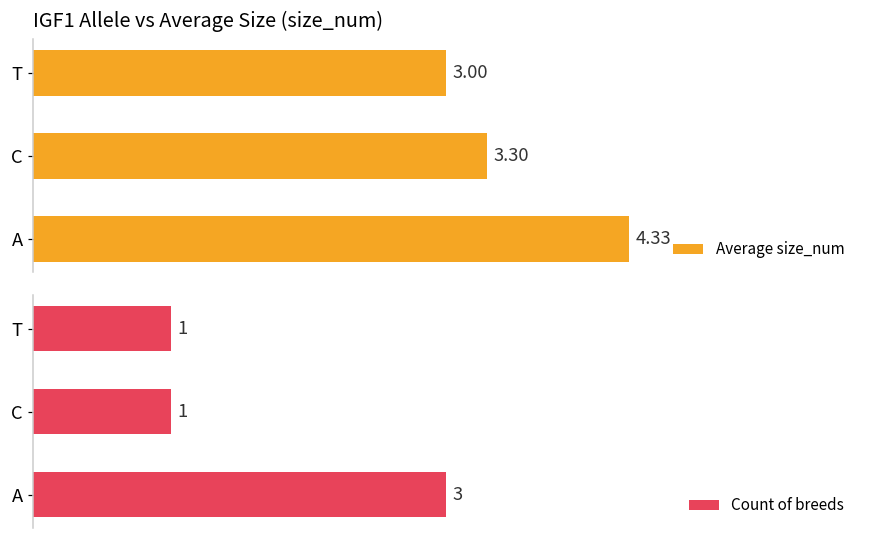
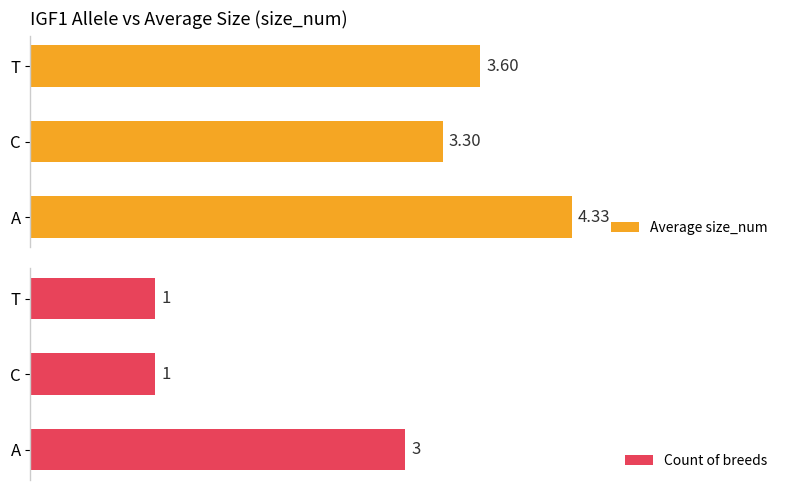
IGF1 Allele vs Average Size (size_num), T: 3.00 -> 3.60
